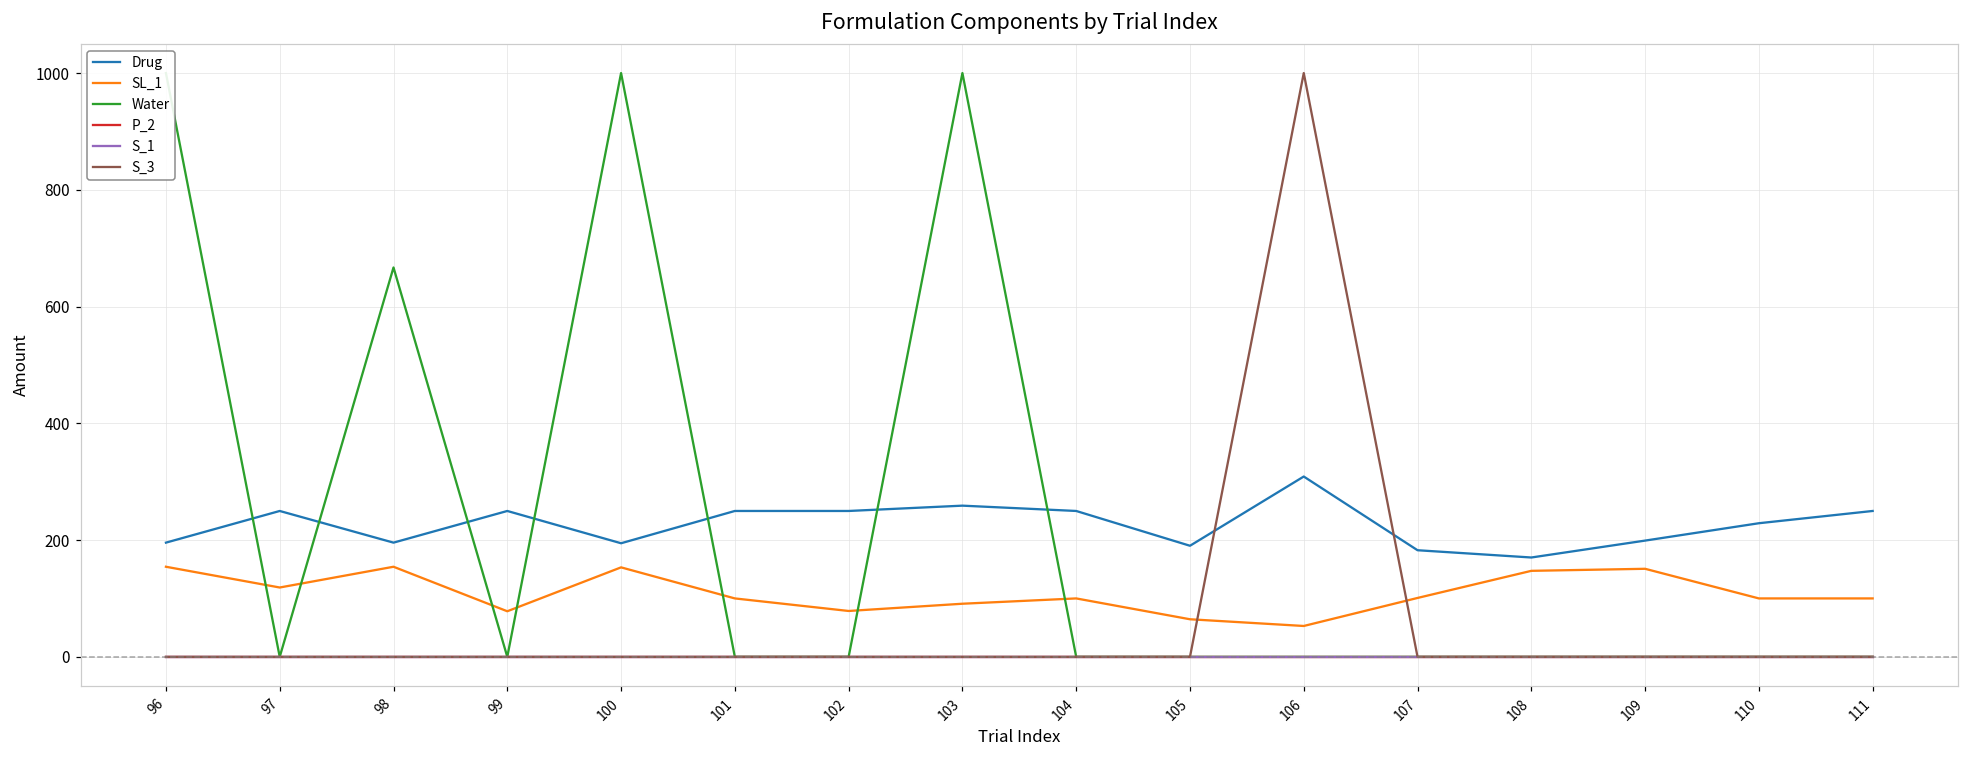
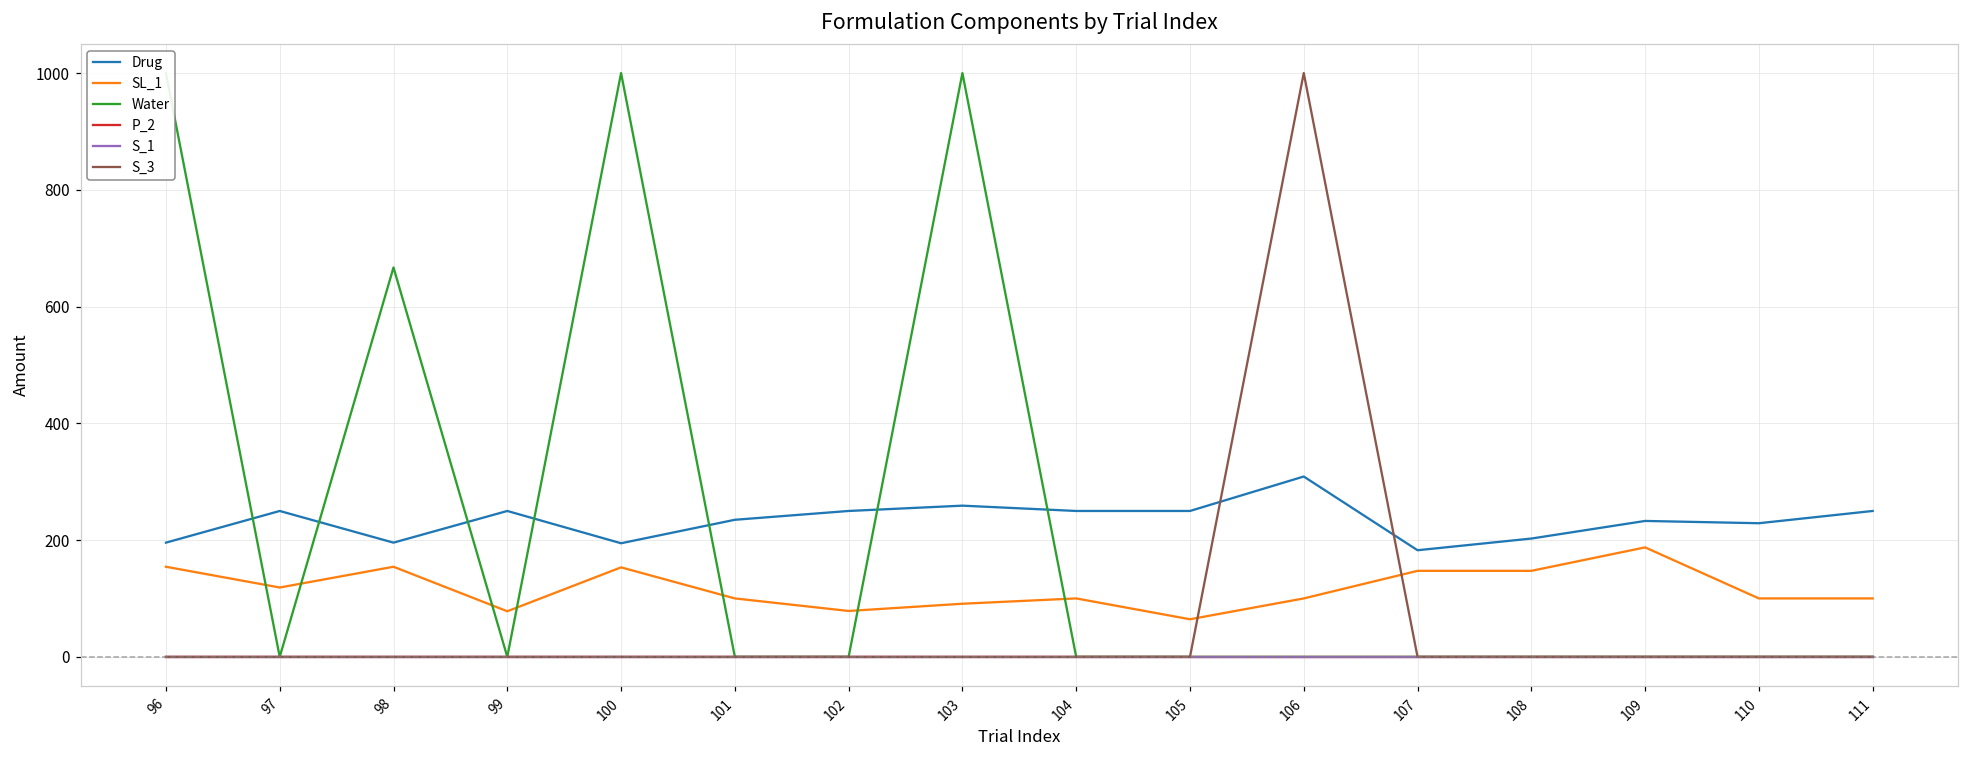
Drug, 101: 250 -> 230
Drug, 105: 190 -> 250
SL_1, 106: 50 -> 100
SL_1, 107: 100 -> 150
Drug, 108: 170 -> 200
Drug, 109: 200 -> 230
SL_1, 109: 150 -> 190
